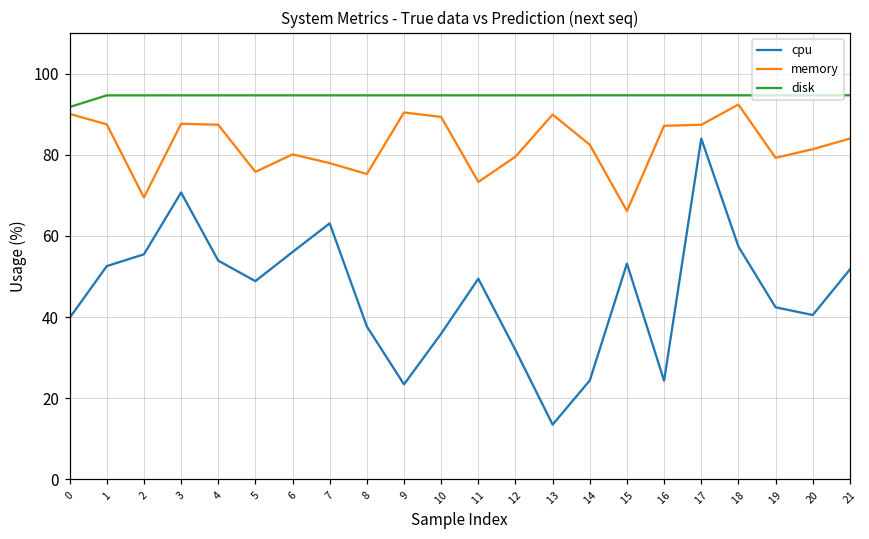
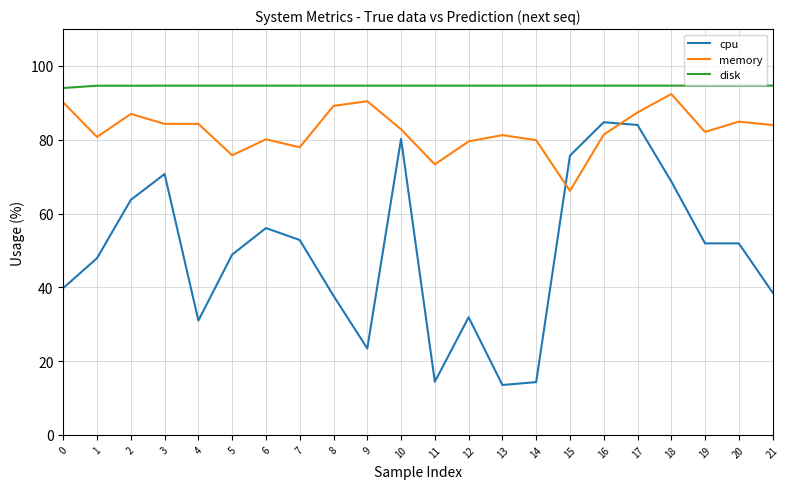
disk, 0: 92 -> 94
cpu, 1: 53 -> 48
memory, 1: 88 -> 81
cpu, 2: 55 -> 64
memory, 2: 70 -> 87
memory, 3: 88 -> 84
cpu, 4: 54 -> 31
memory, 4: 87 -> 84
cpu, 7: 63 -> 53
memory, 8: 75 -> 89
cpu, 10: 36 -> 80
memory, 10: 89 -> 83
cpu, 11: 49 -> 14
memory, 13: 90 -> 81
cpu, 14: 24 -> 14
memory, 14: 82 -> 80
cpu, 15: 53 -> 76
cpu, 16: 24 -> 85
memory, 16: 87 -> 81
cpu, 18: 57 -> 69
cpu, 19: 42 -> 52
memory, 19: 79 -> 82
cpu, 20: 41 -> 52
memory, 20: 81 -> 85
cpu, 21: 52 -> 39
